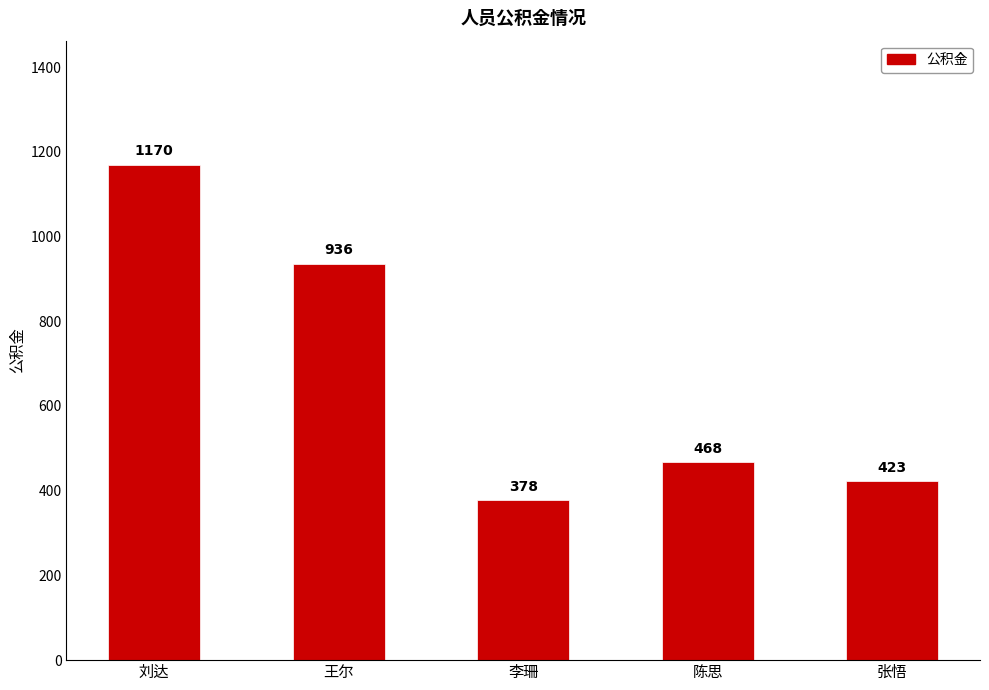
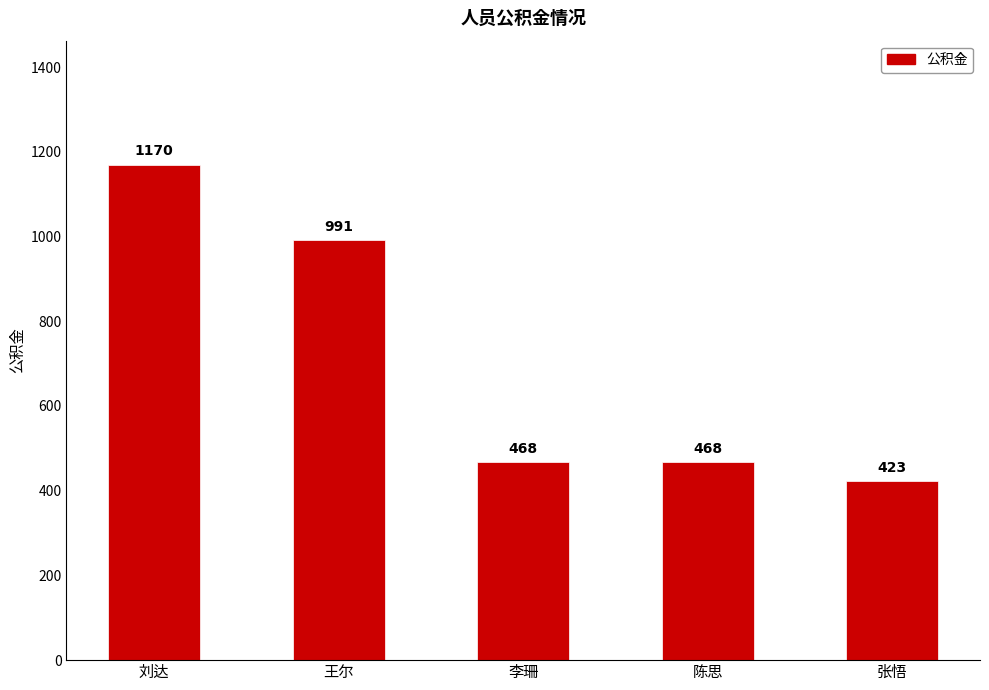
王尔: 936 -> 991
李珊: 378 -> 468
